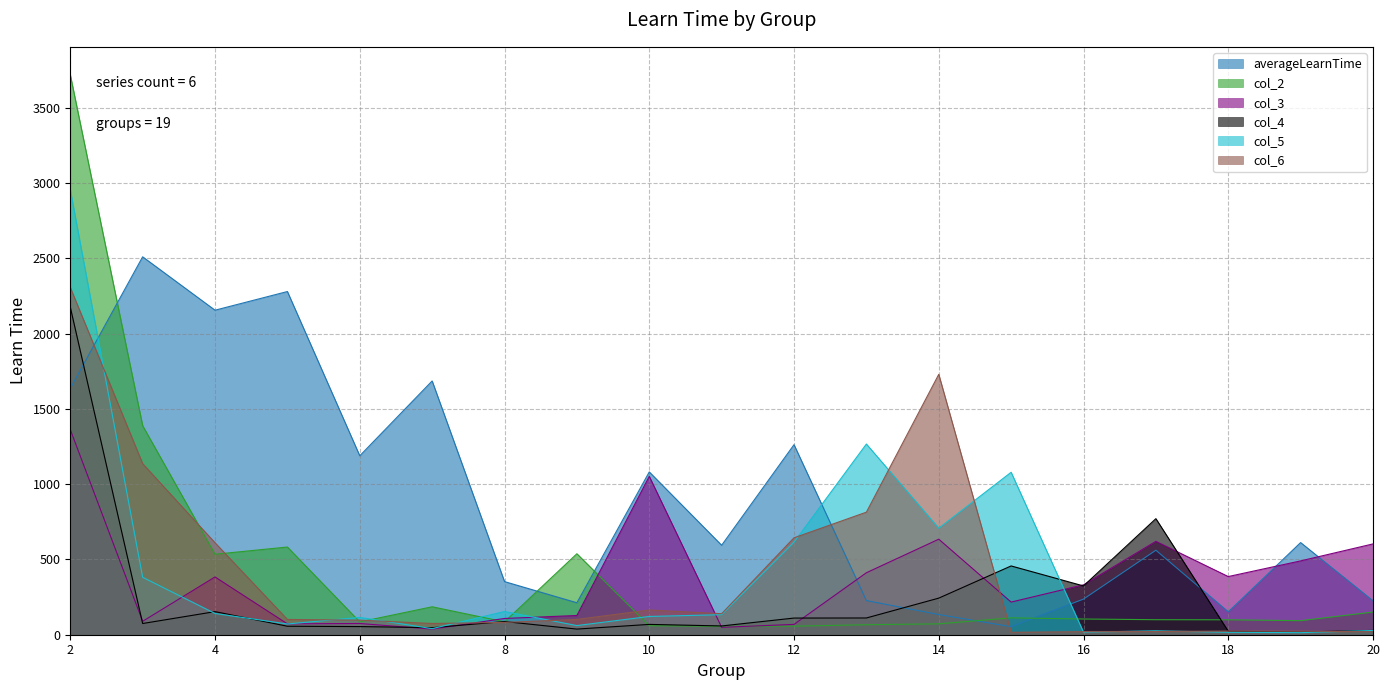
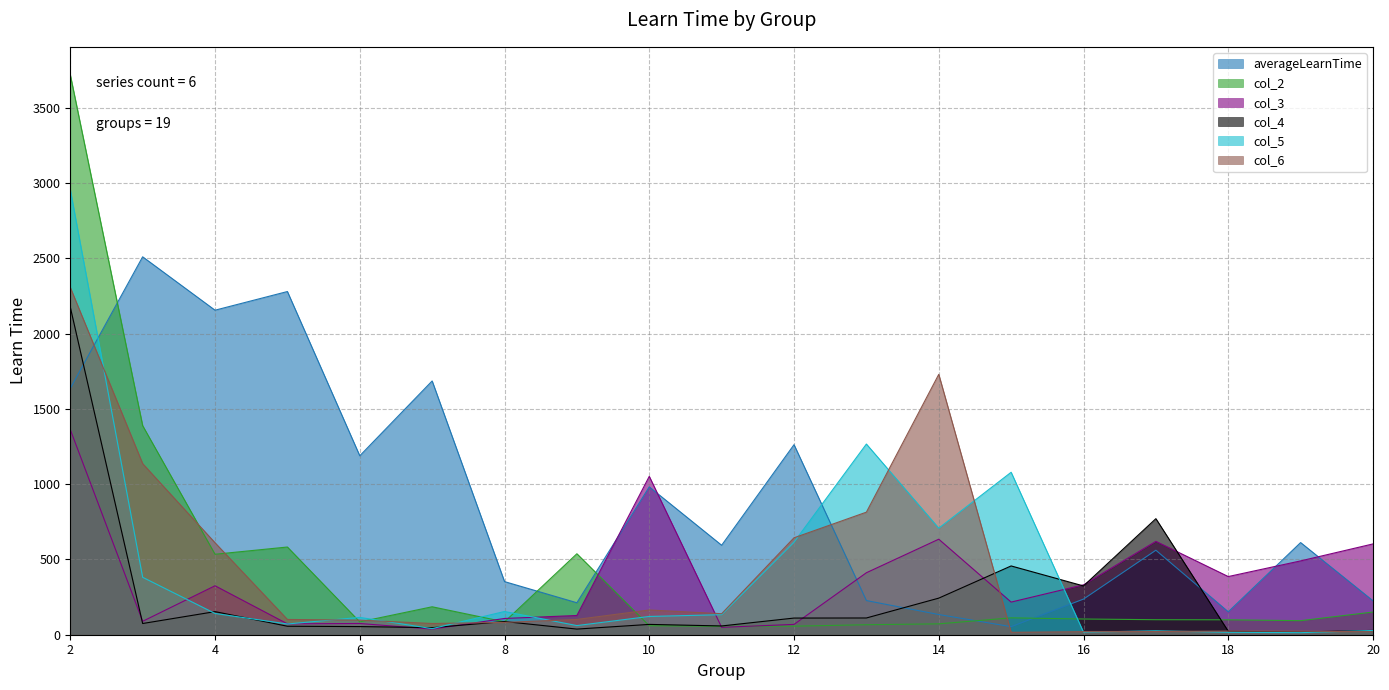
col_3, 4: 380 -> 330
averageLearnTime, 10: 1080 -> 980
